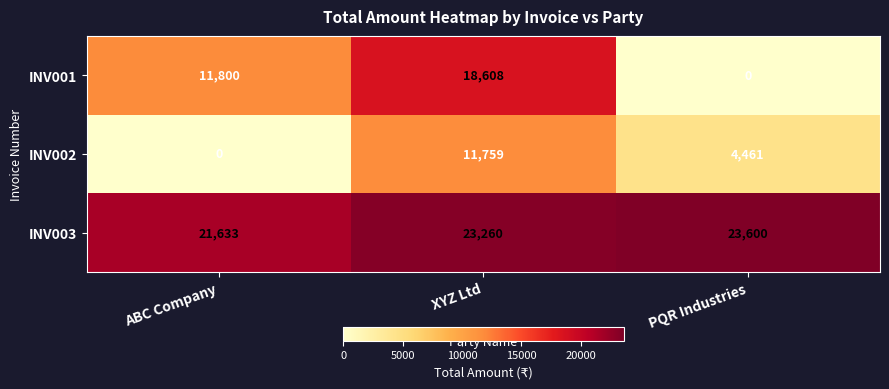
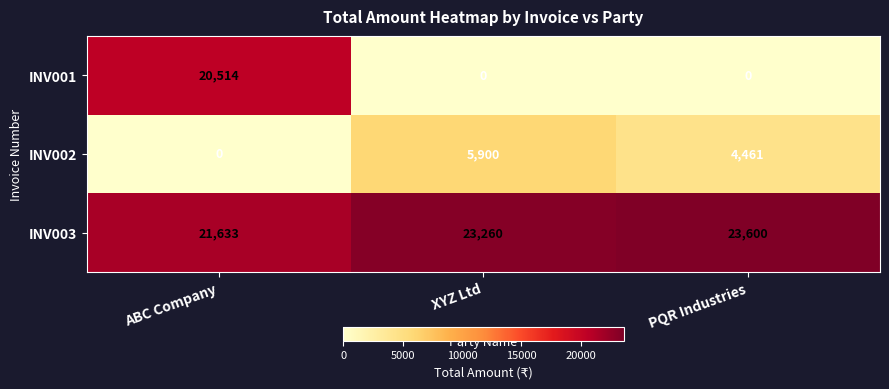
INV001, ABC Company: 11,800 -> 20,514
INV001, XYZ Ltd: 18,608 -> 0
INV002, XYZ Ltd: 11,759 -> 5,900
